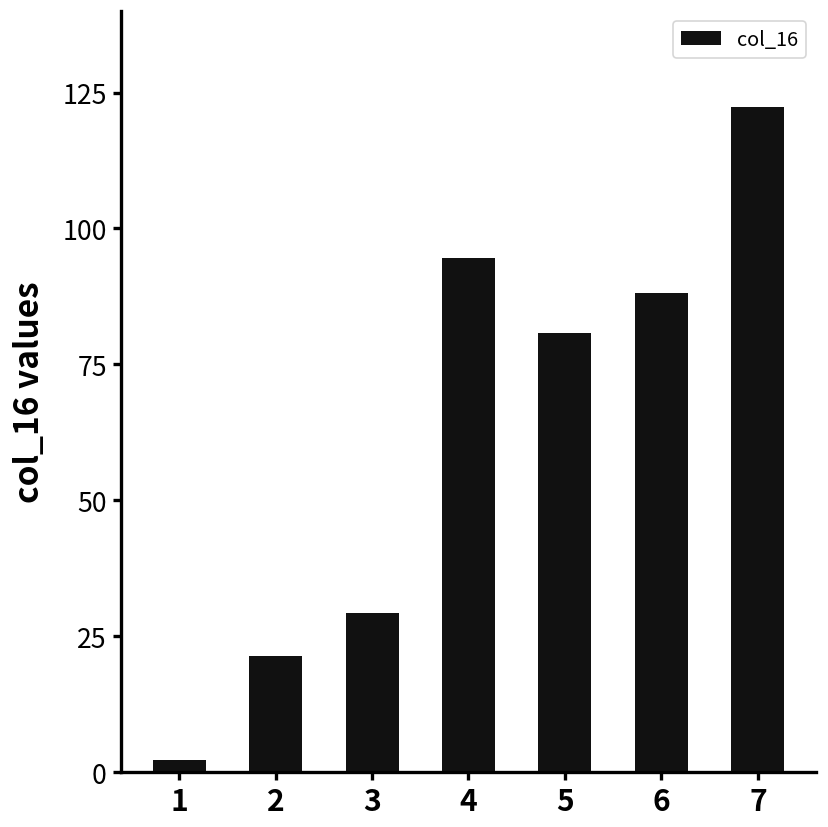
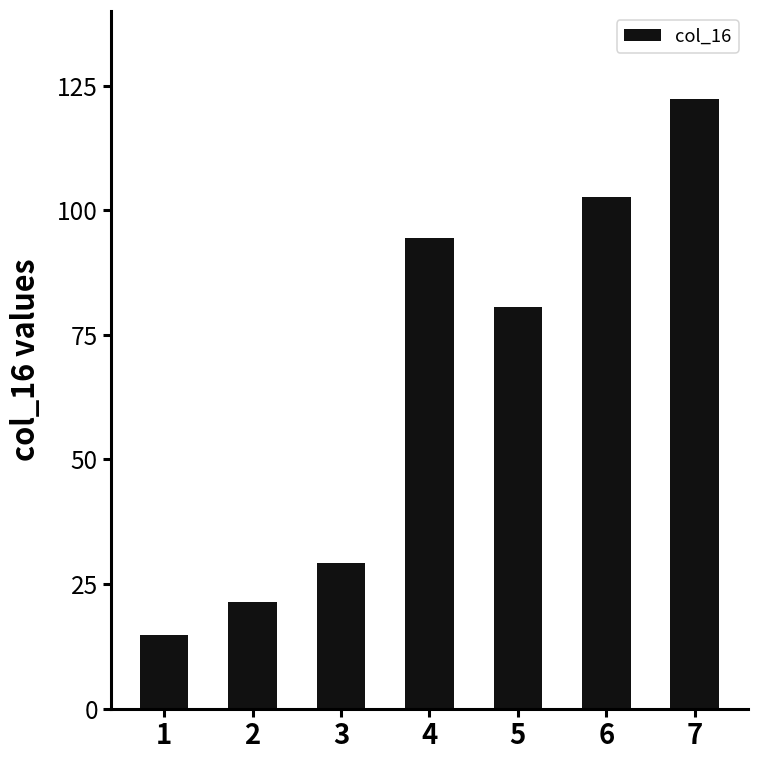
1: 2 -> 15
6: 88 -> 103
